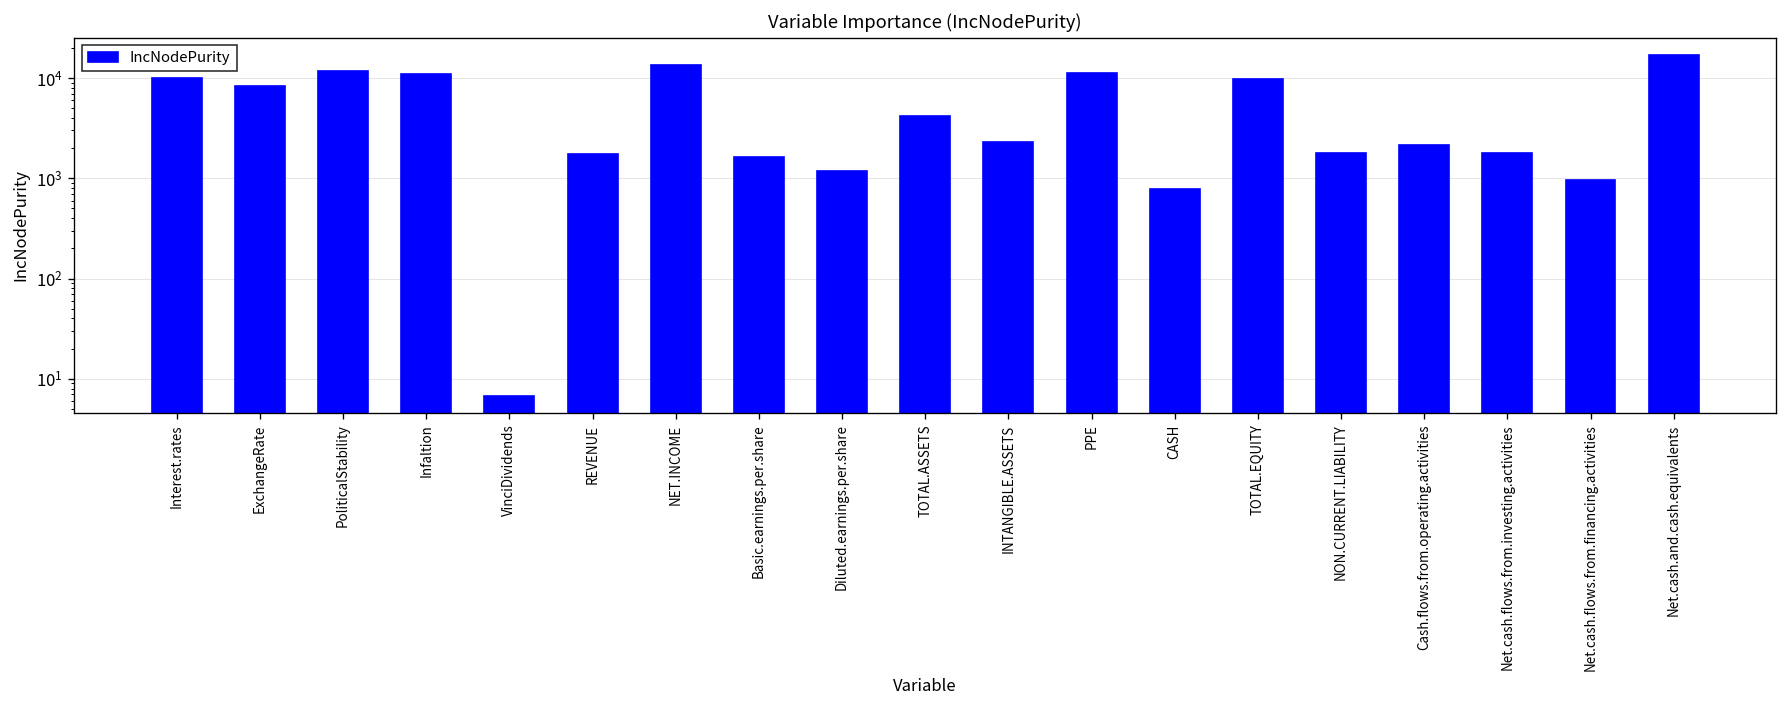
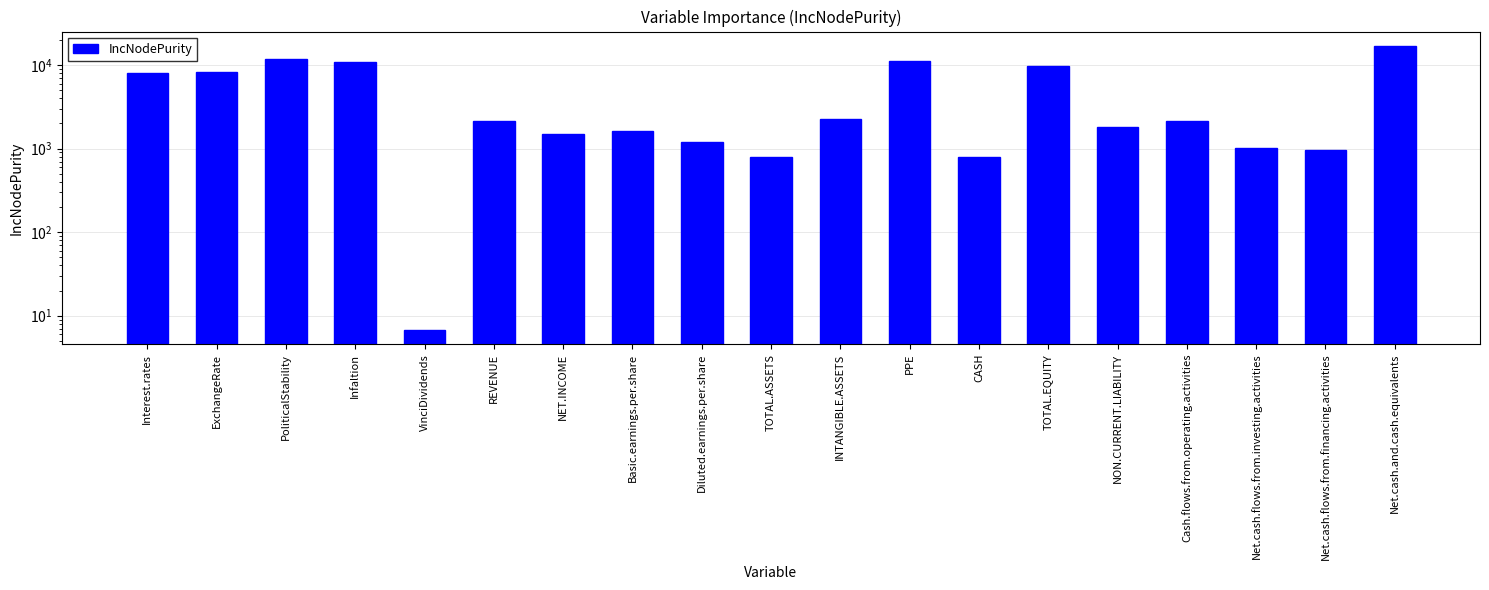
Interest.rates: 10000 -> 8000
REVENUE: 1700 -> 2200
NET.INCOME: 13000 -> 1500
TOTAL.ASSETS: 4000 -> 800
Net.cash.flows.from.investing.activities: 1800 -> 1000
